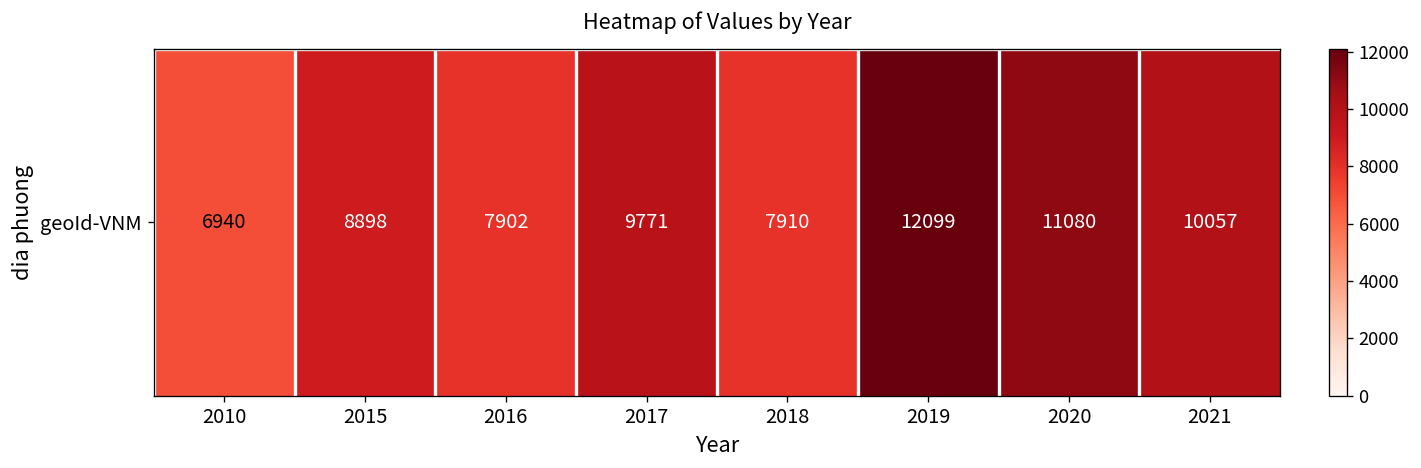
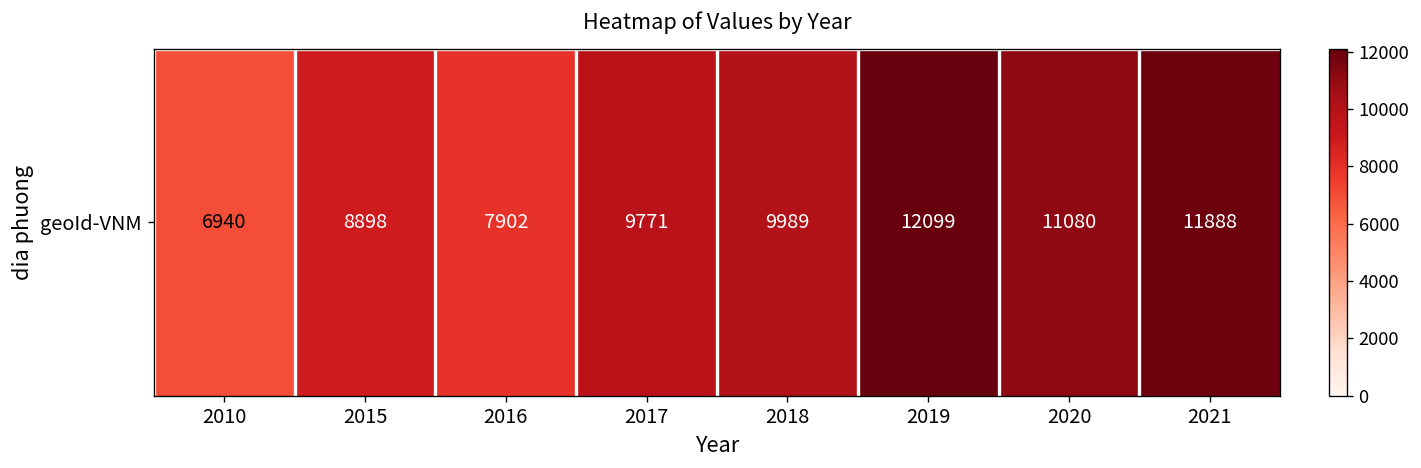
geoId-VNM, 2018: 7910 -> 9989
geoId-VNM, 2021: 10057 -> 11888
